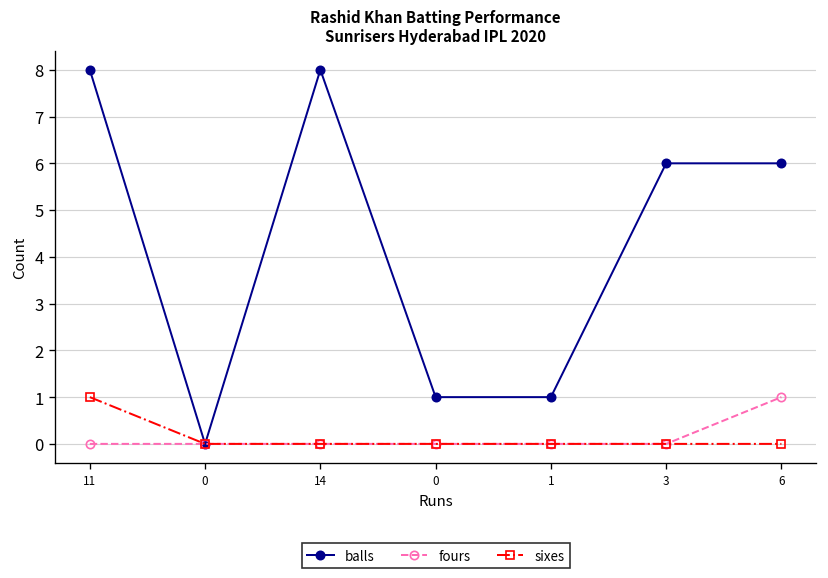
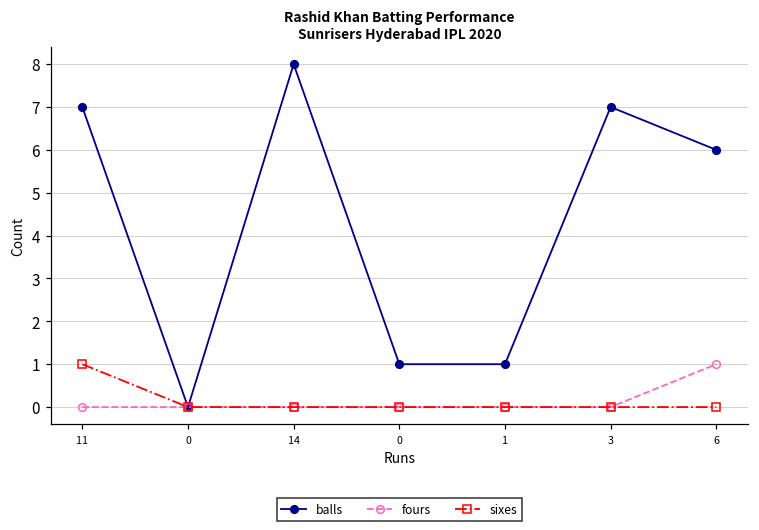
balls, 11: 8 -> 7
balls, 3: 6 -> 7
